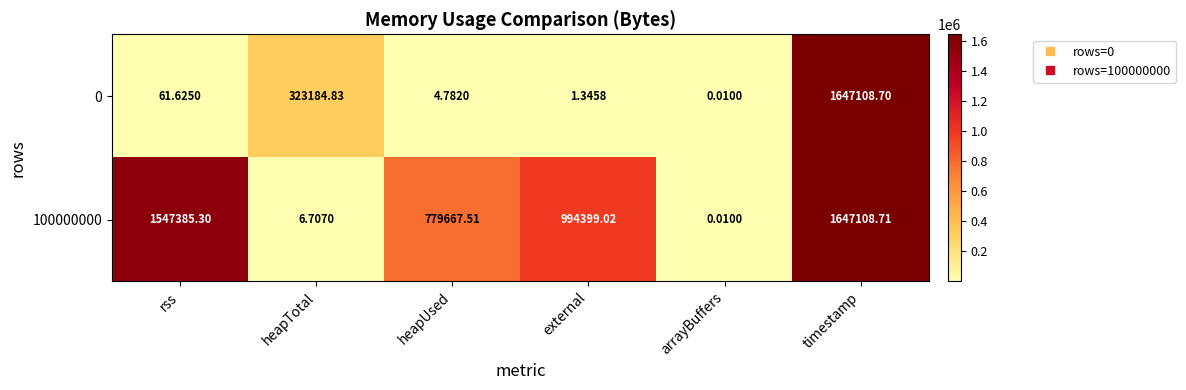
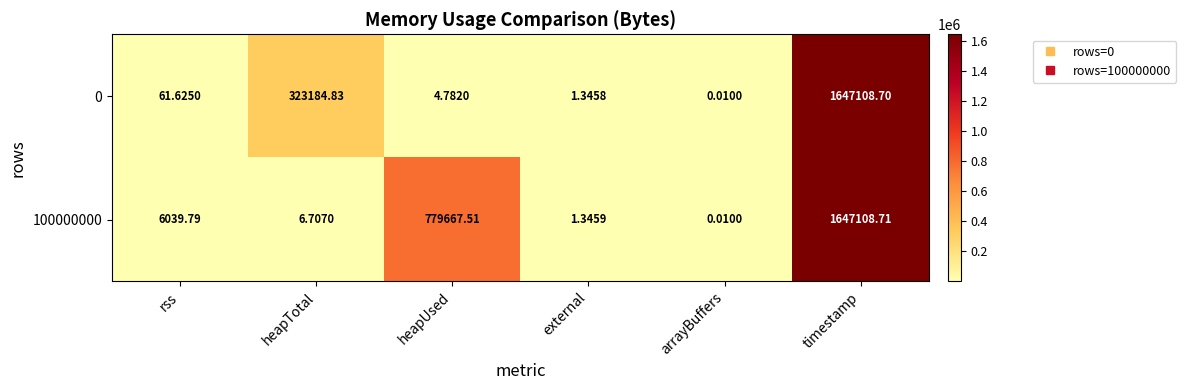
100000000, rss: 1547385.30 -> 6039.79
100000000, external: 994399.02 -> 1.3459
